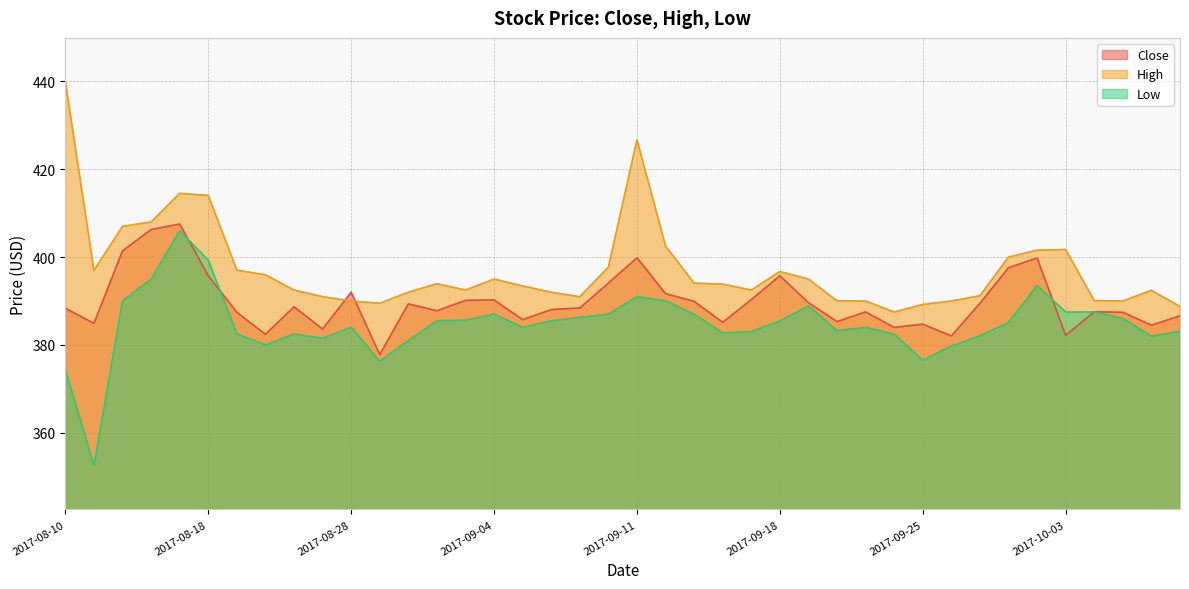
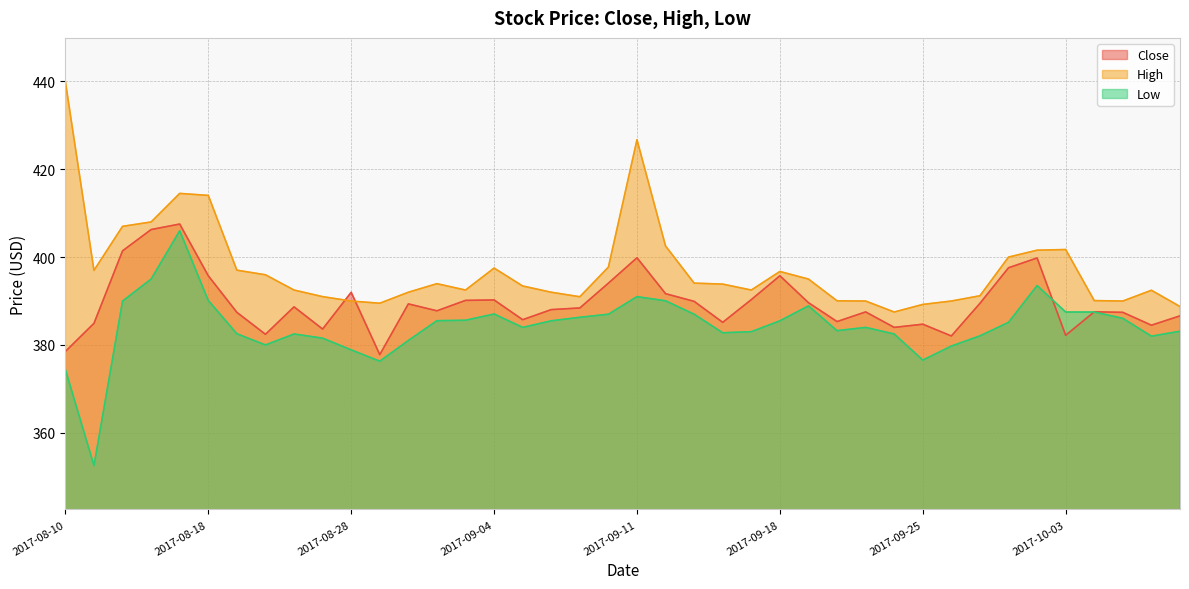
Close, 2017-08-10: 388 -> 379
Low, 2017-08-18: 399 -> 390
Low, 2017-08-28: 384 -> 379
High, 2017-09-04: 395 -> 398
